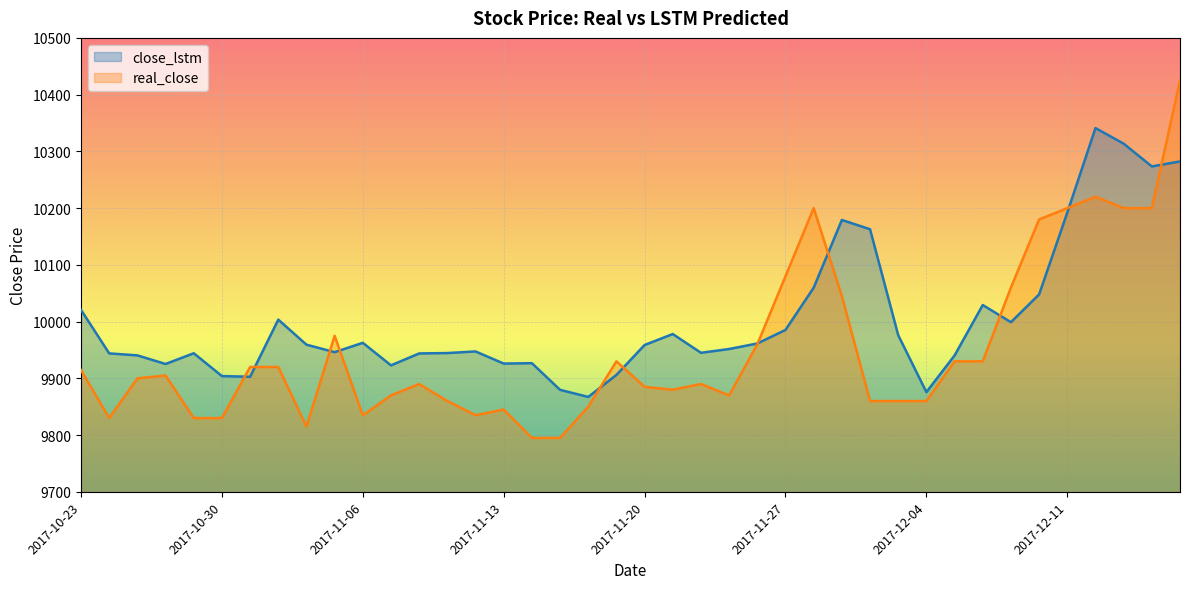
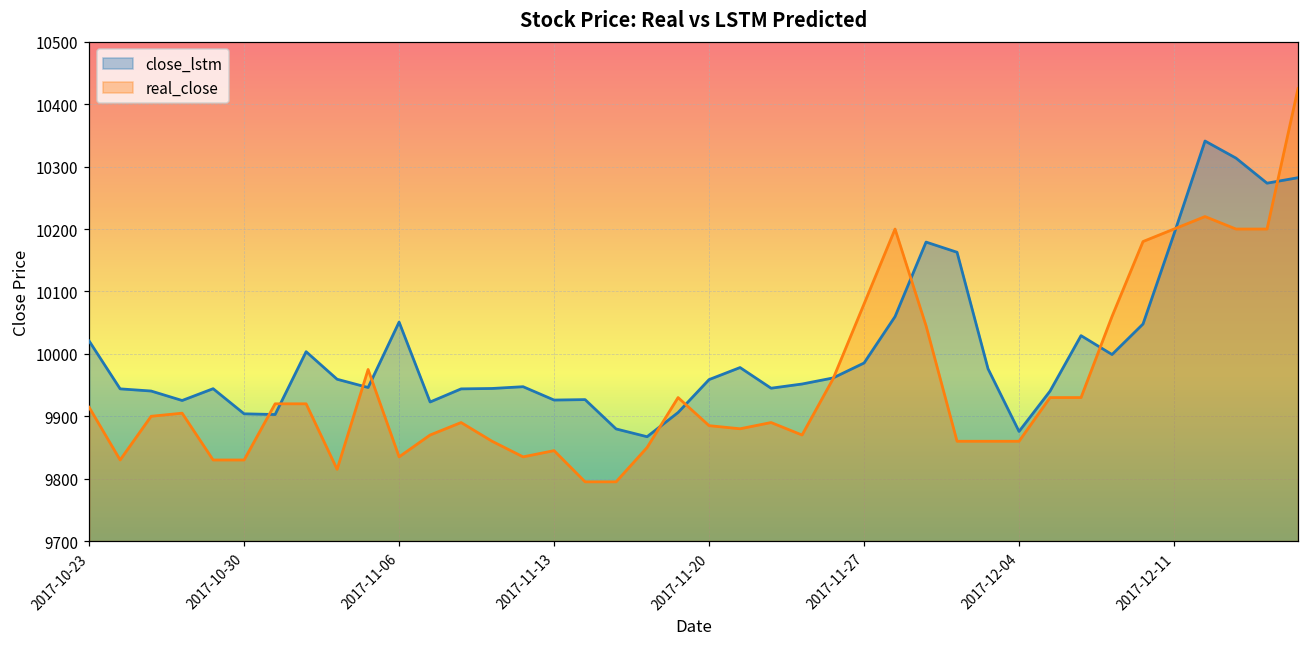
close_lstm, 2017-11-06: 9960 -> 10050
